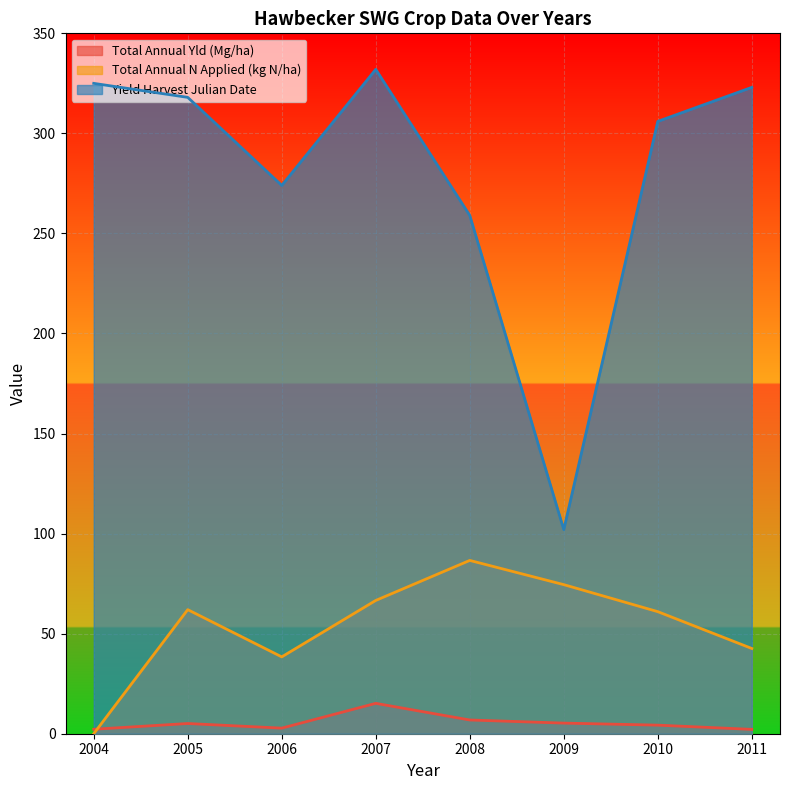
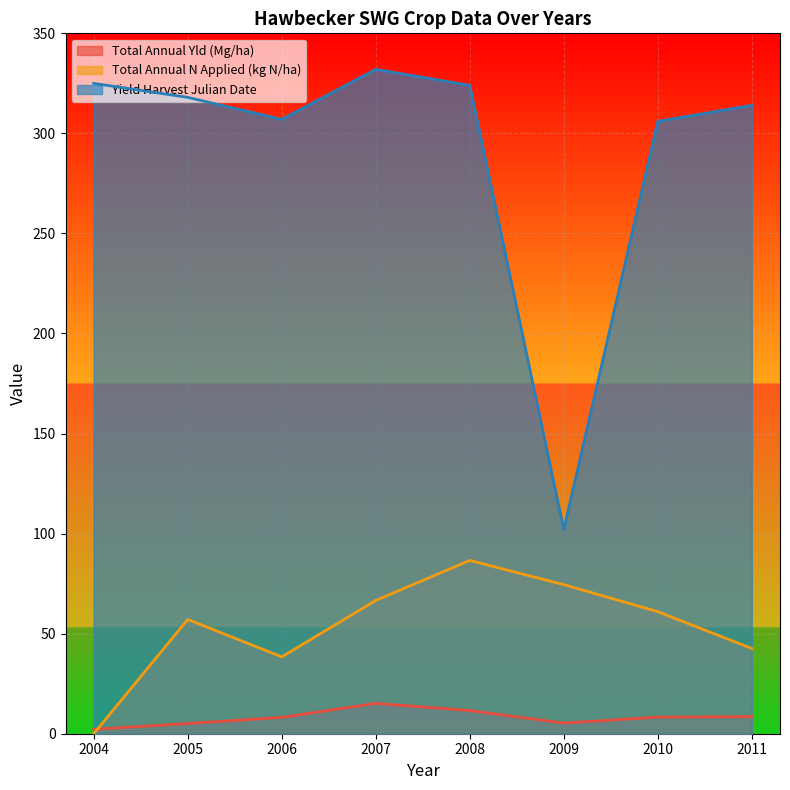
Total Annual N Applied (kg N/ha), 2005: 62 -> 57
Total Annual Yld (Mg/ha), 2006: 3 -> 8
Yield Harvest Julian Date, 2006: 274 -> 307
Total Annual Yld (Mg/ha), 2008: 7 -> 12
Yield Harvest Julian Date, 2008: 259 -> 324
Total Annual Yld (Mg/ha), 2010: 4 -> 8
Total Annual Yld (Mg/ha), 2011: 2 -> 9
Yield Harvest Julian Date, 2011: 323 -> 314
